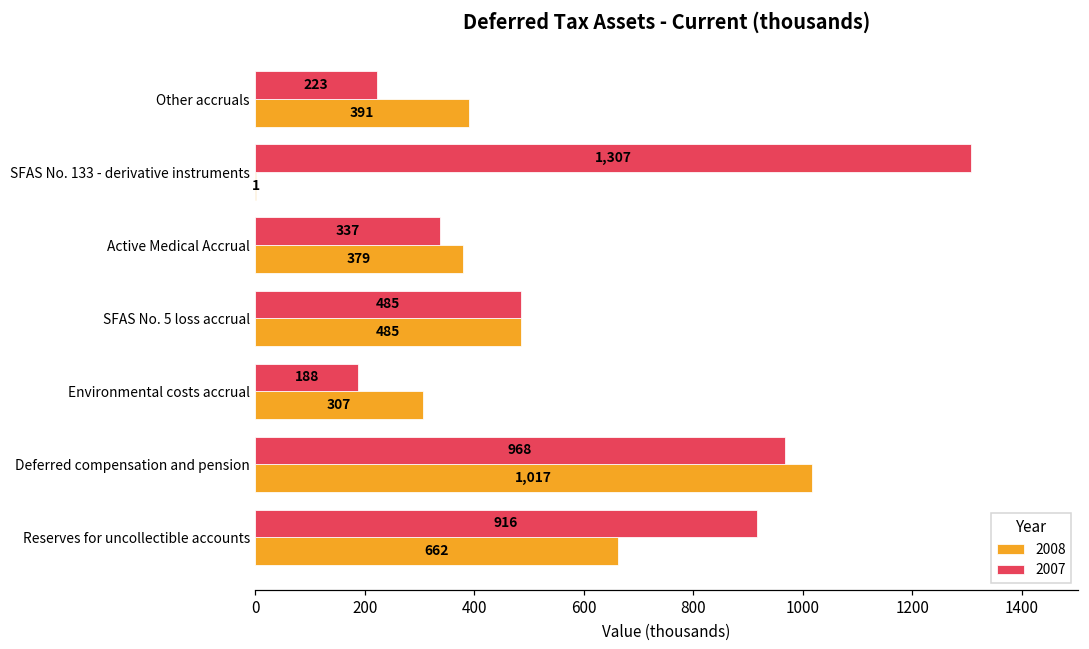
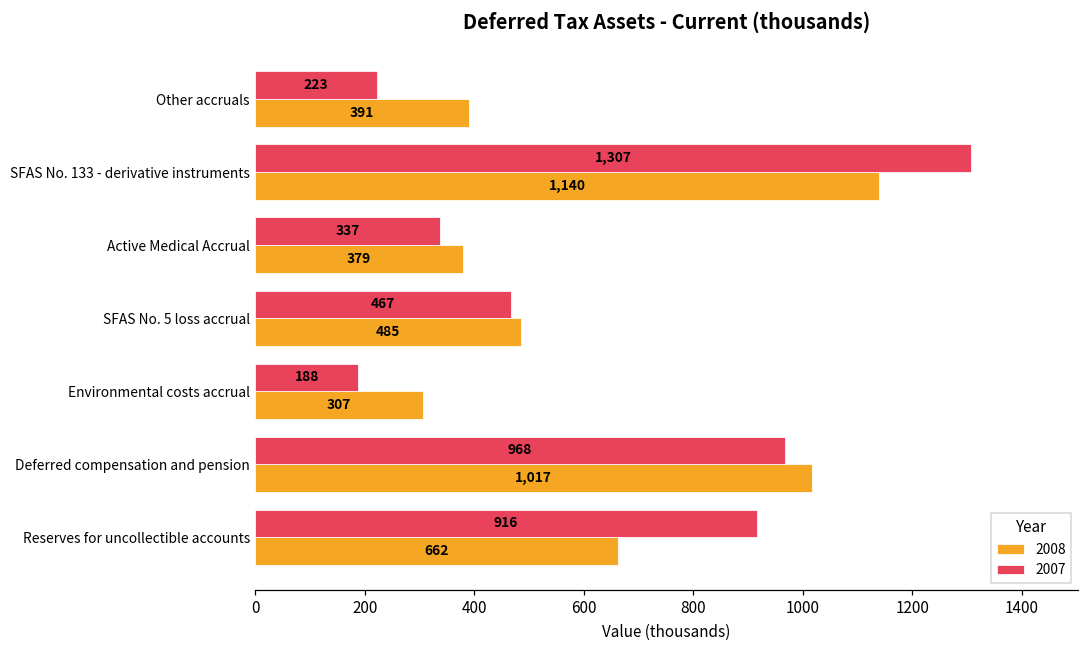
2008, SFAS No. 133 - derivative instruments: 1 -> 1,140
2007, SFAS No. 5 loss accrual: 485 -> 467
